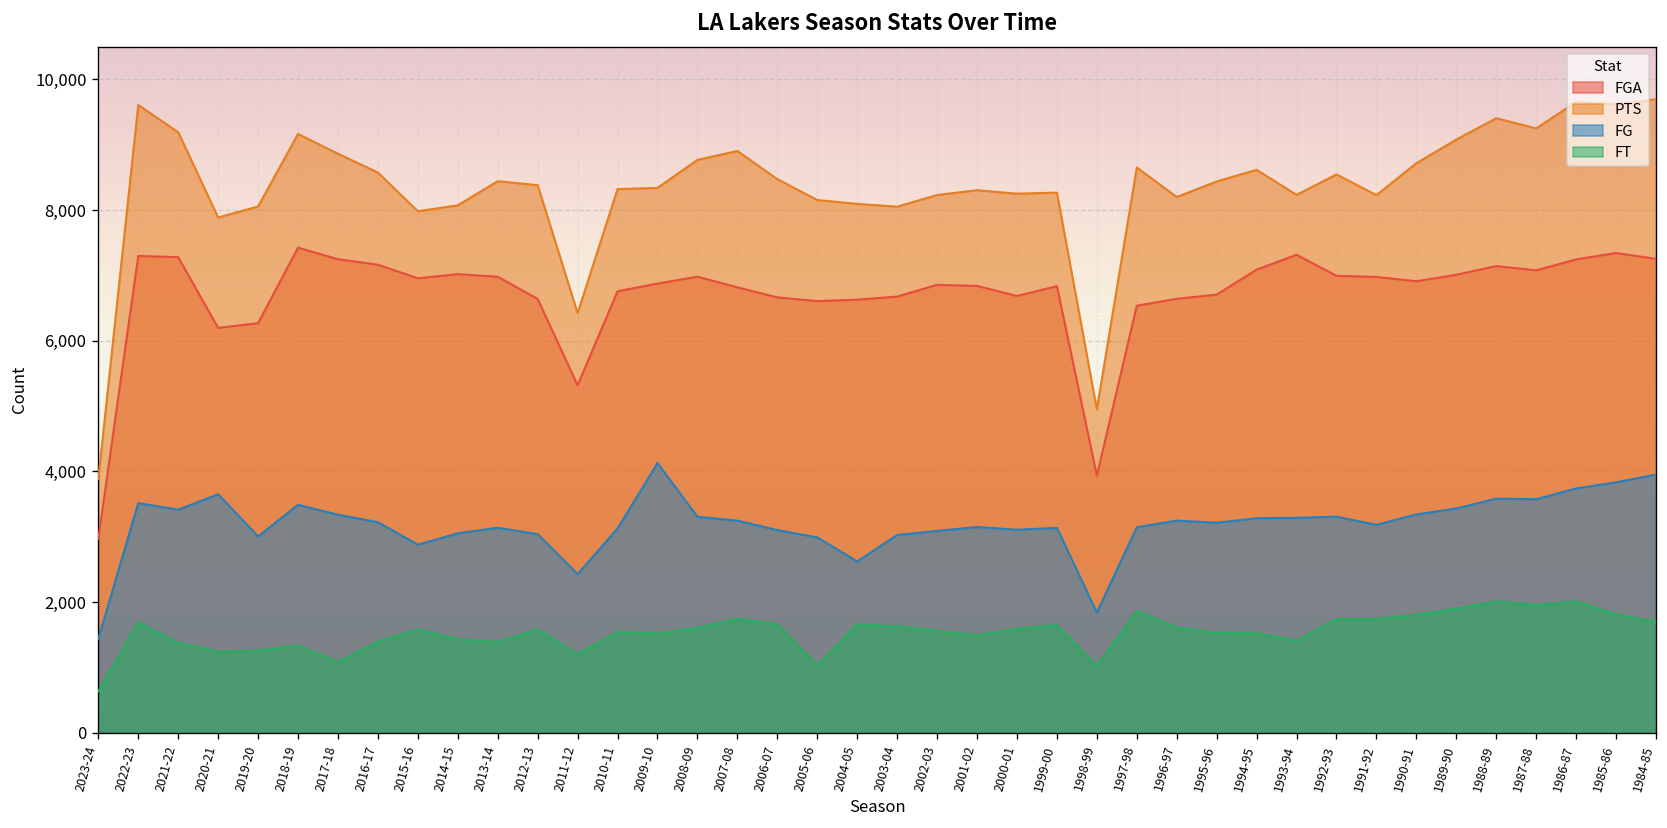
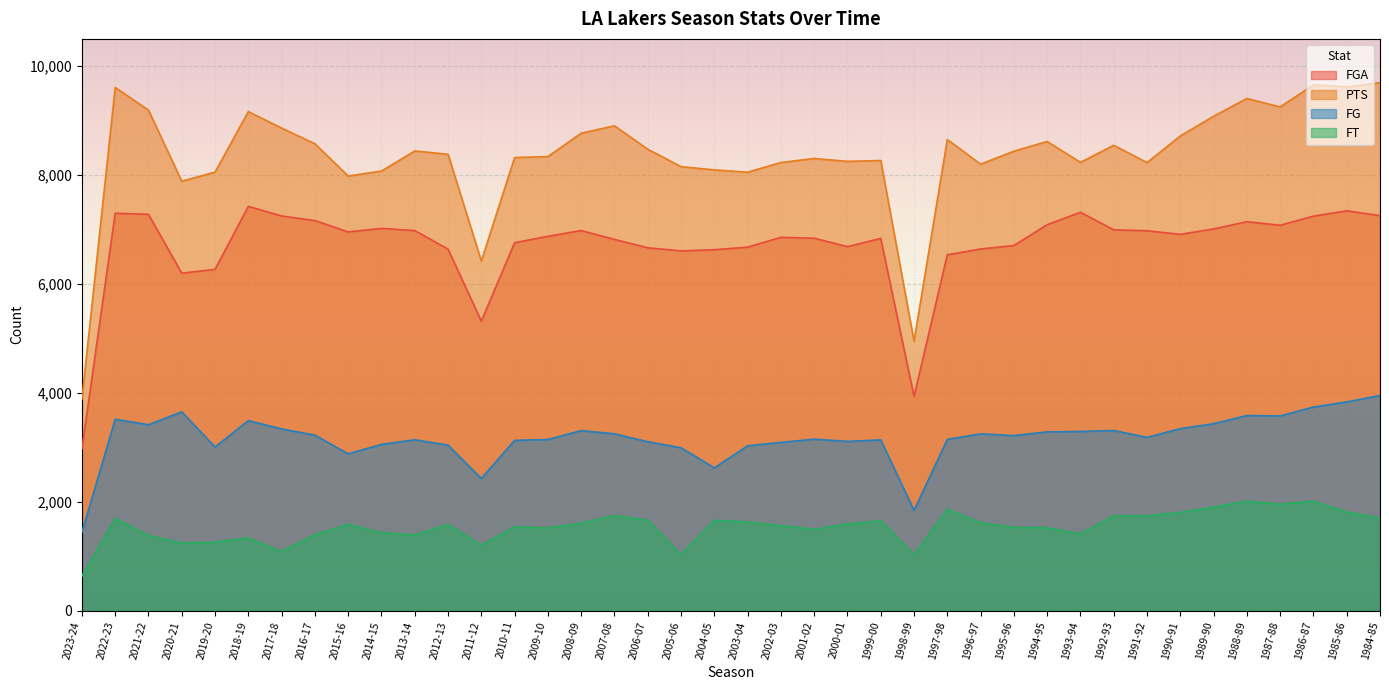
FG, 2009-10: 4,100 -> 3,100
